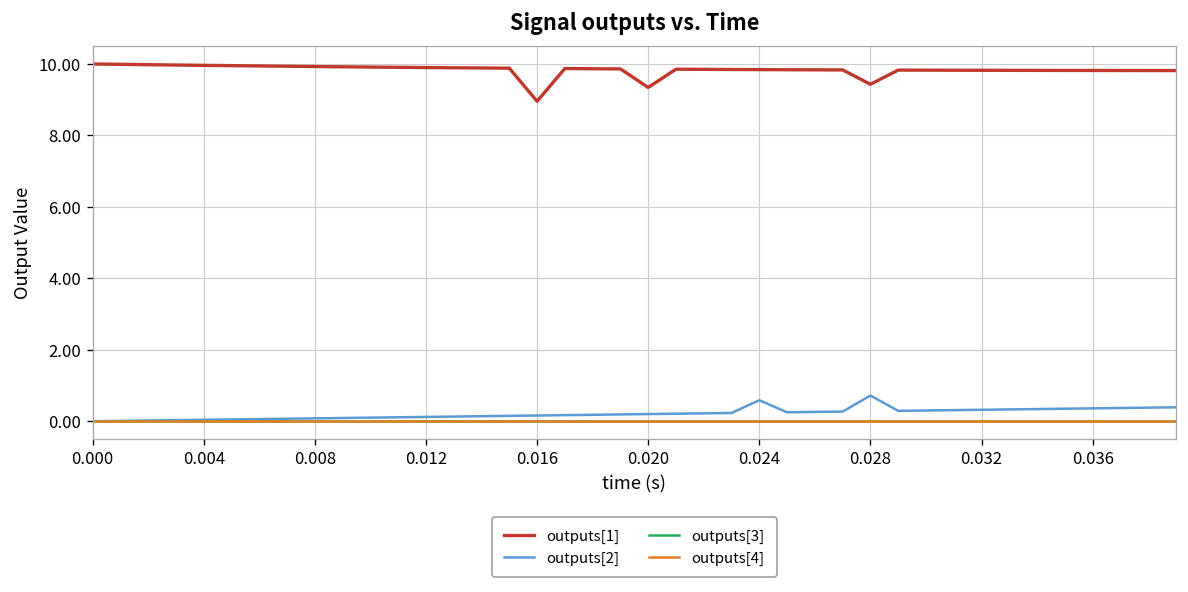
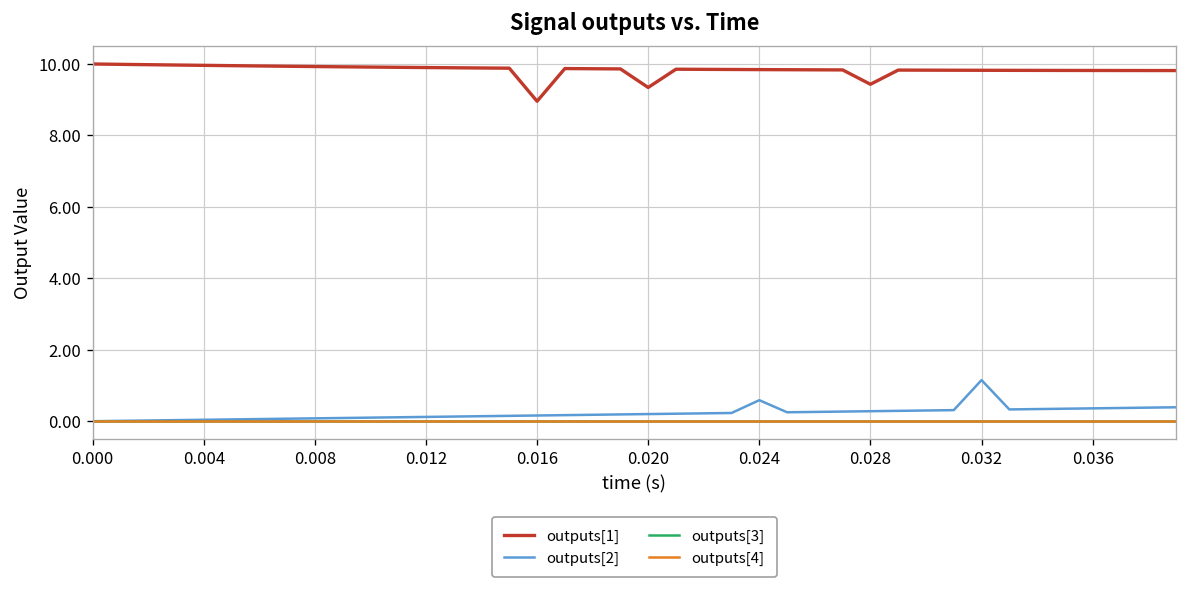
outputs[2], 0.028: 0.7 -> 0.3
outputs[2], 0.032: 0.3 -> 1.2
